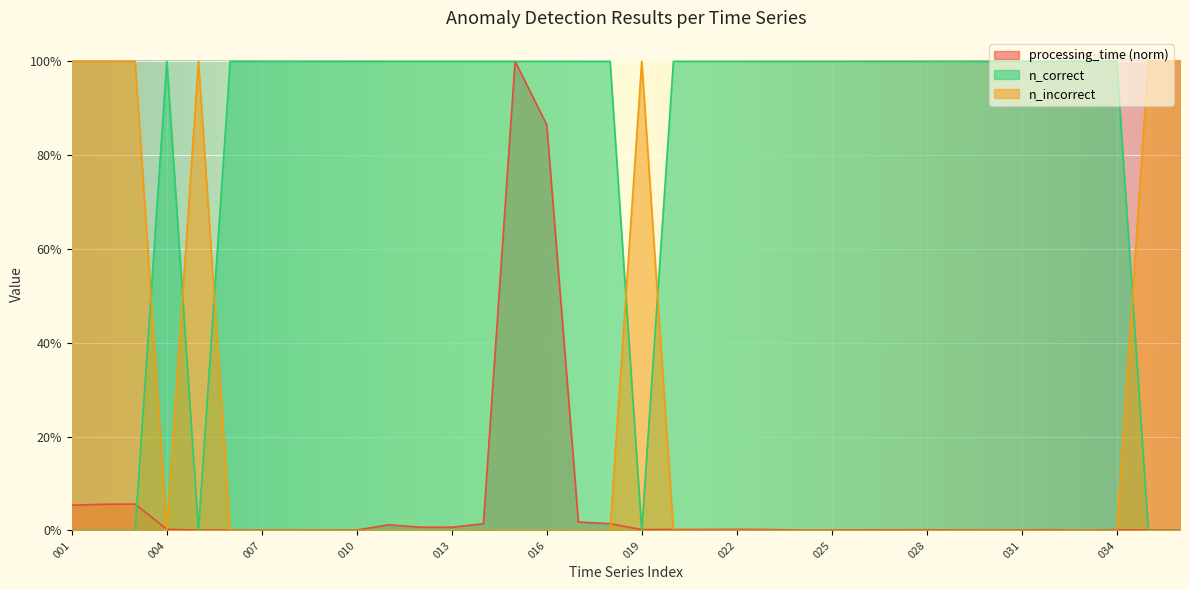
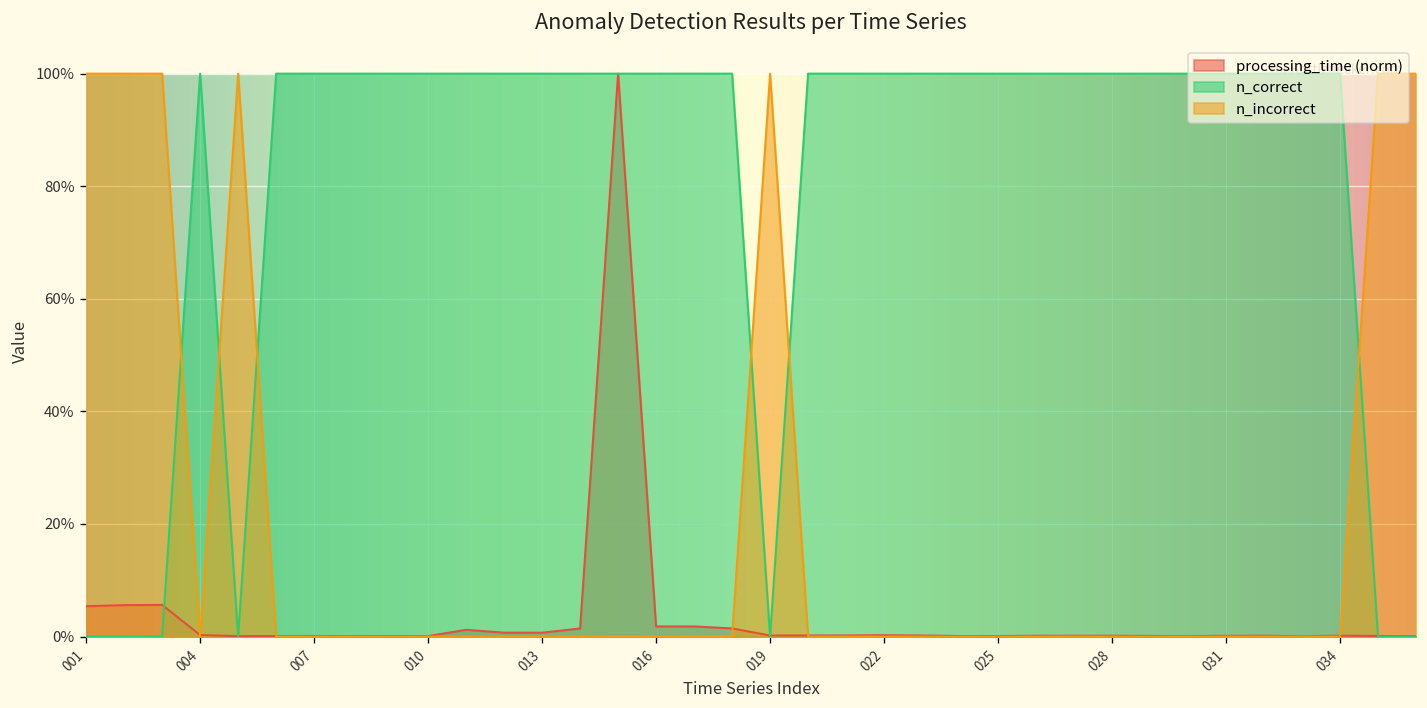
processing_time (norm), 016: 86% -> 2%
